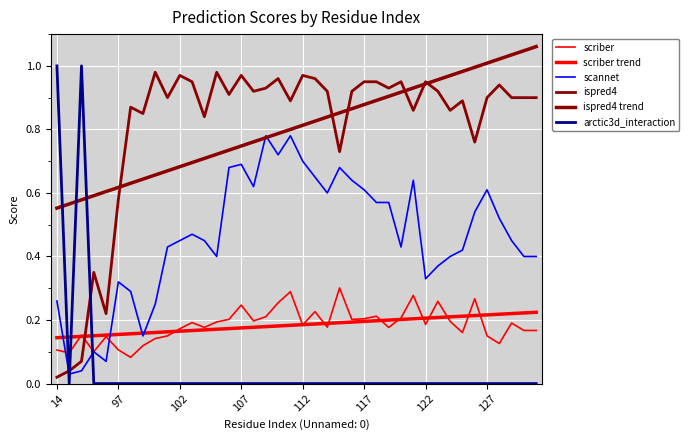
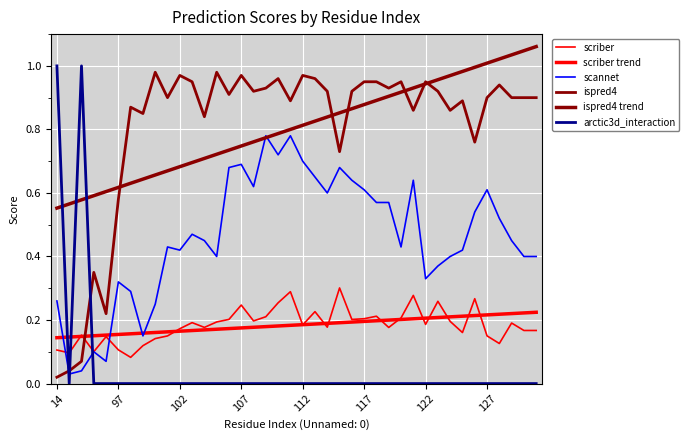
scannet, 102: 0.45 -> 0.42
